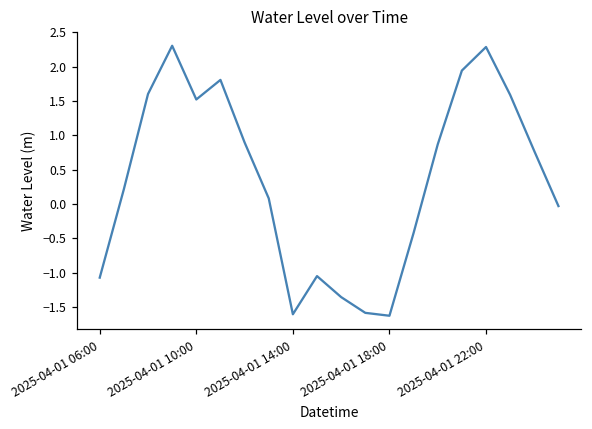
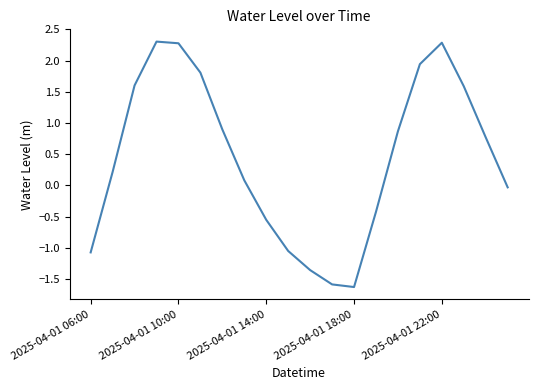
2025-04-01 10:00: 1.5 -> 2.3
2025-04-01 14:00: -1.6 -> -0.6
